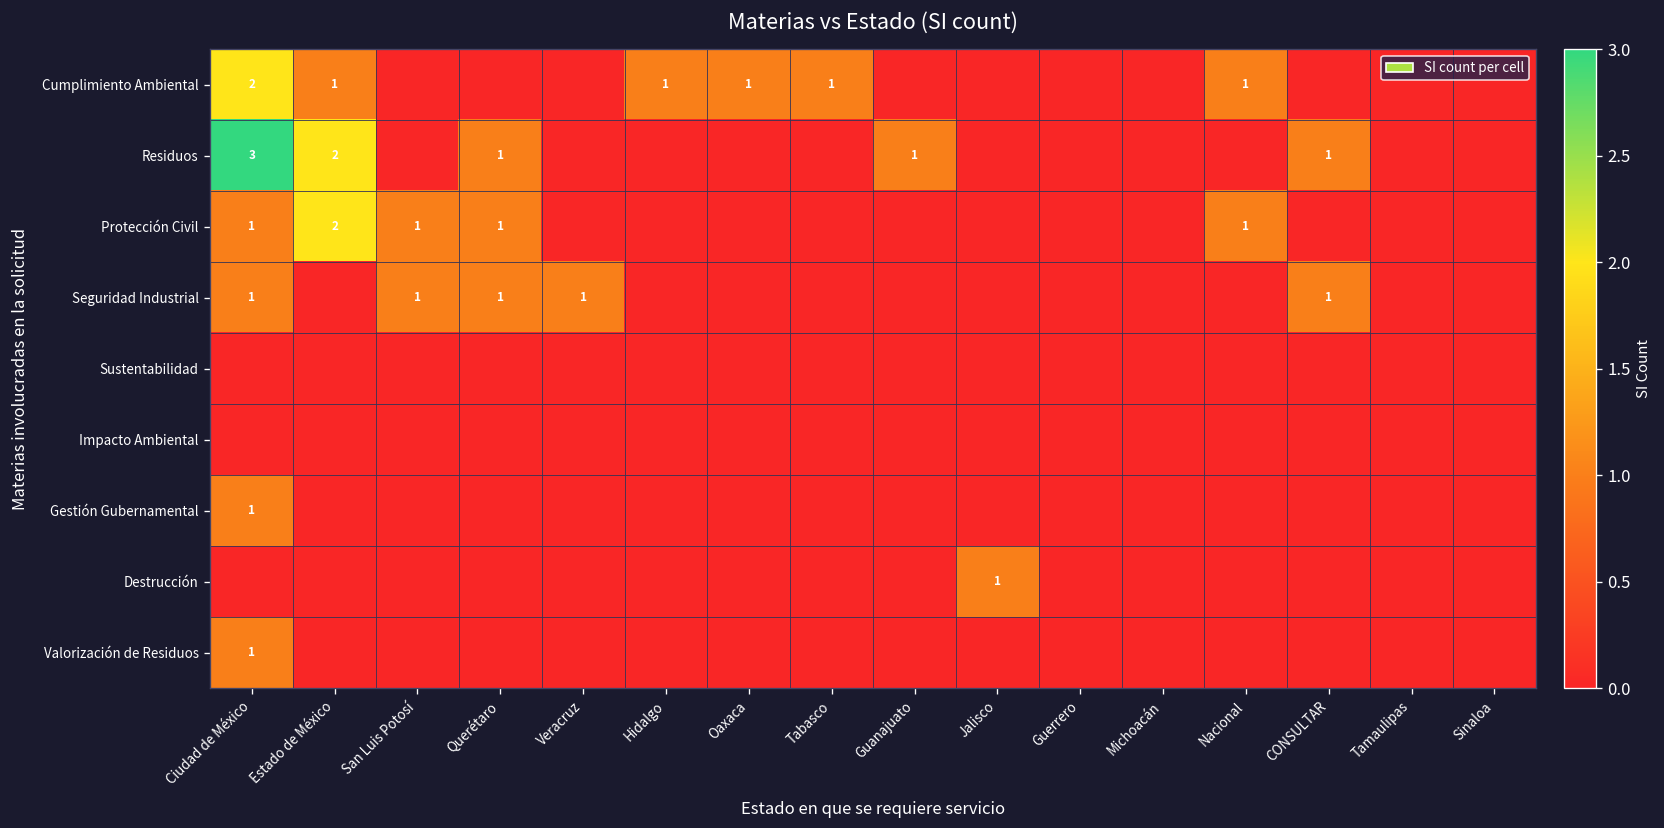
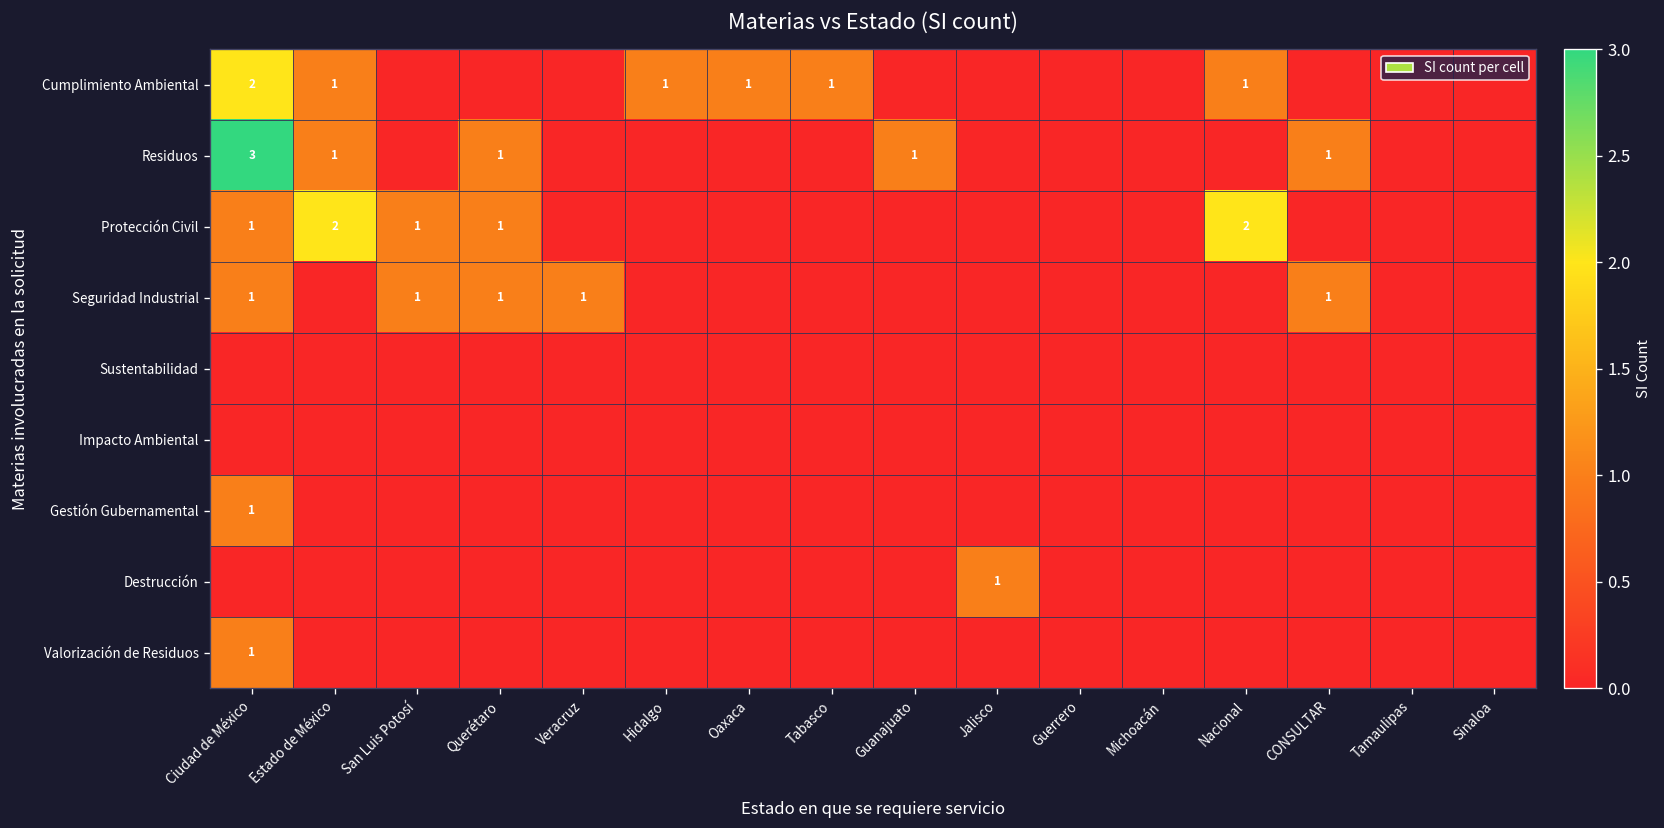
Residuos, Estado de México: 2 -> 1
Protección Civil, Nacional: 1 -> 2
